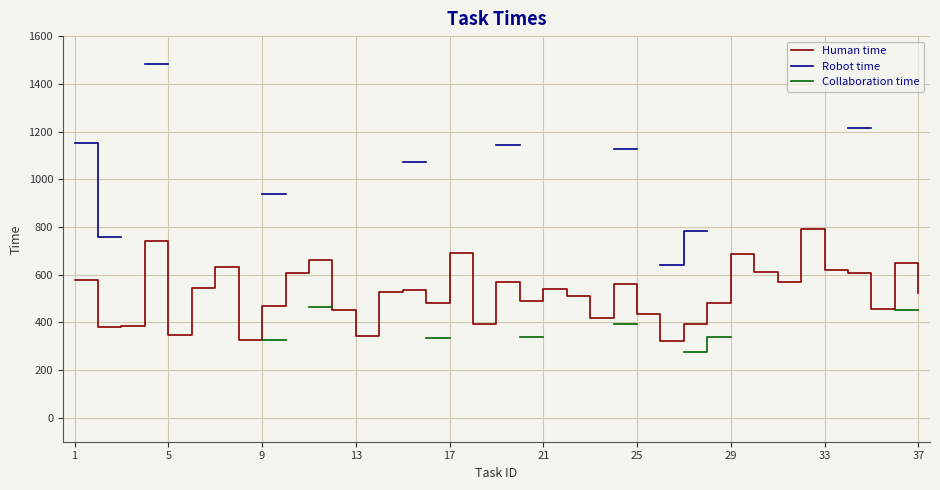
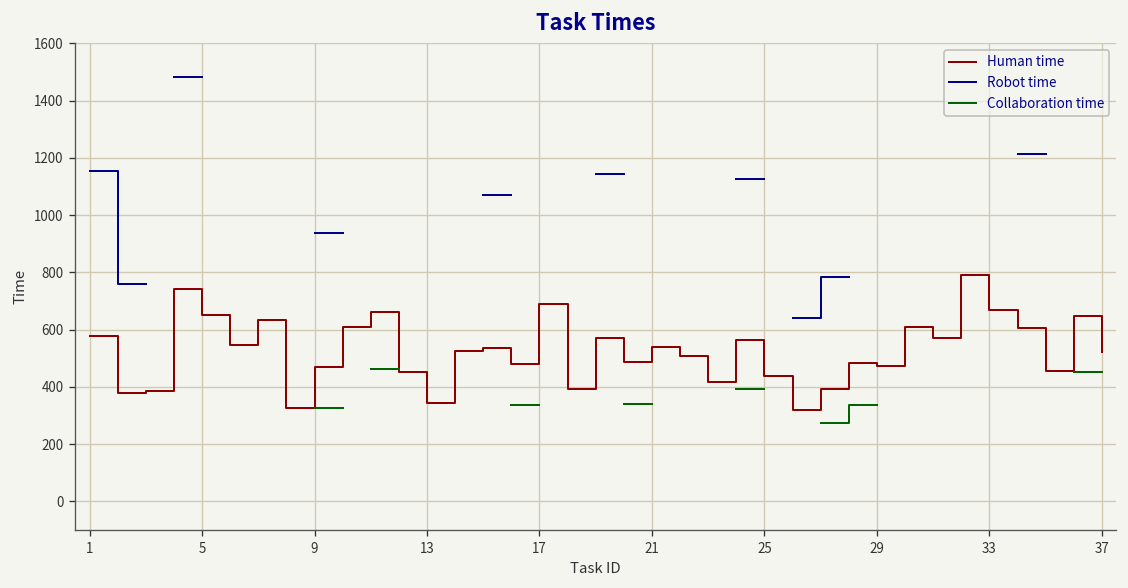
Human time, 5: 350 -> 650
Human time, 29: 690 -> 470
Human time, 33: 620 -> 670
